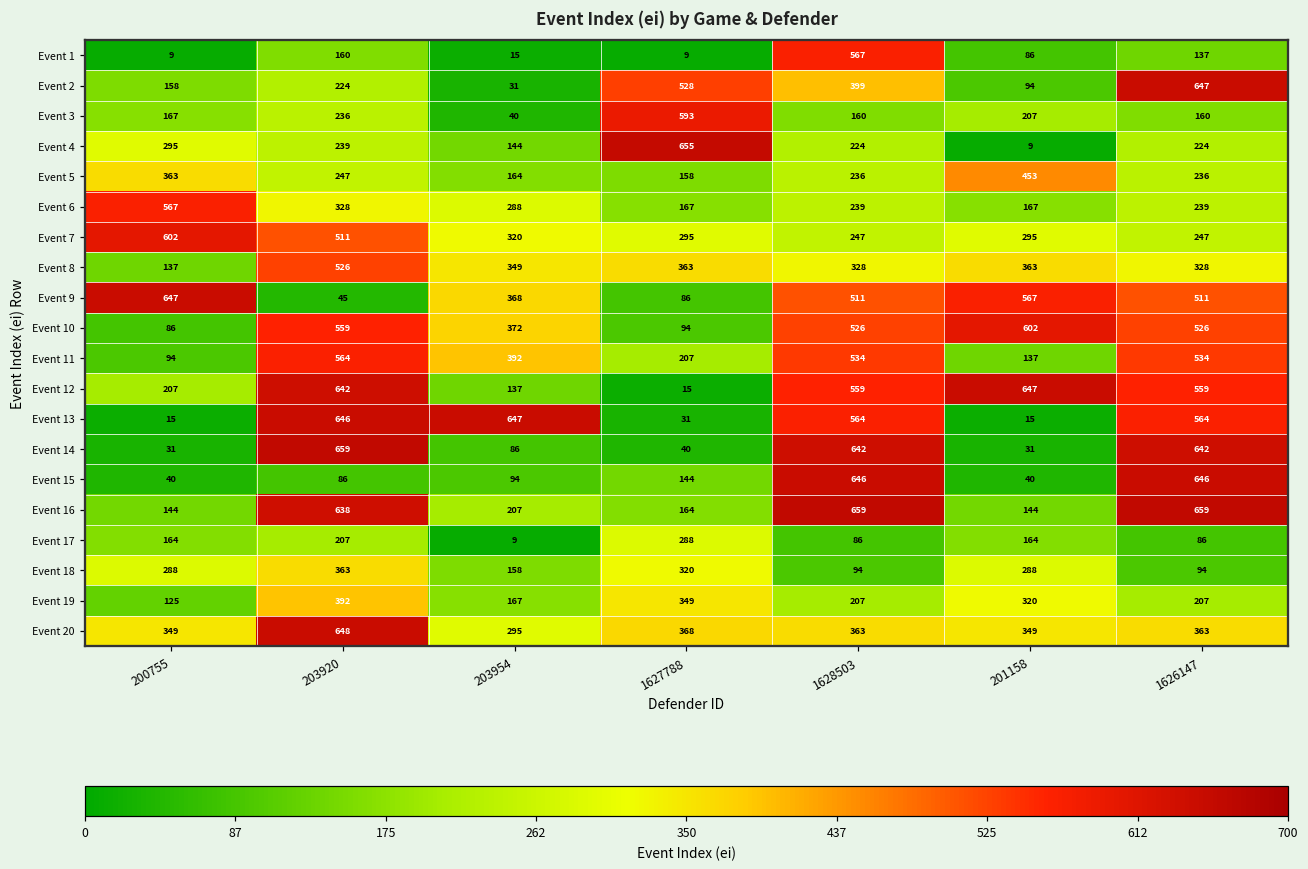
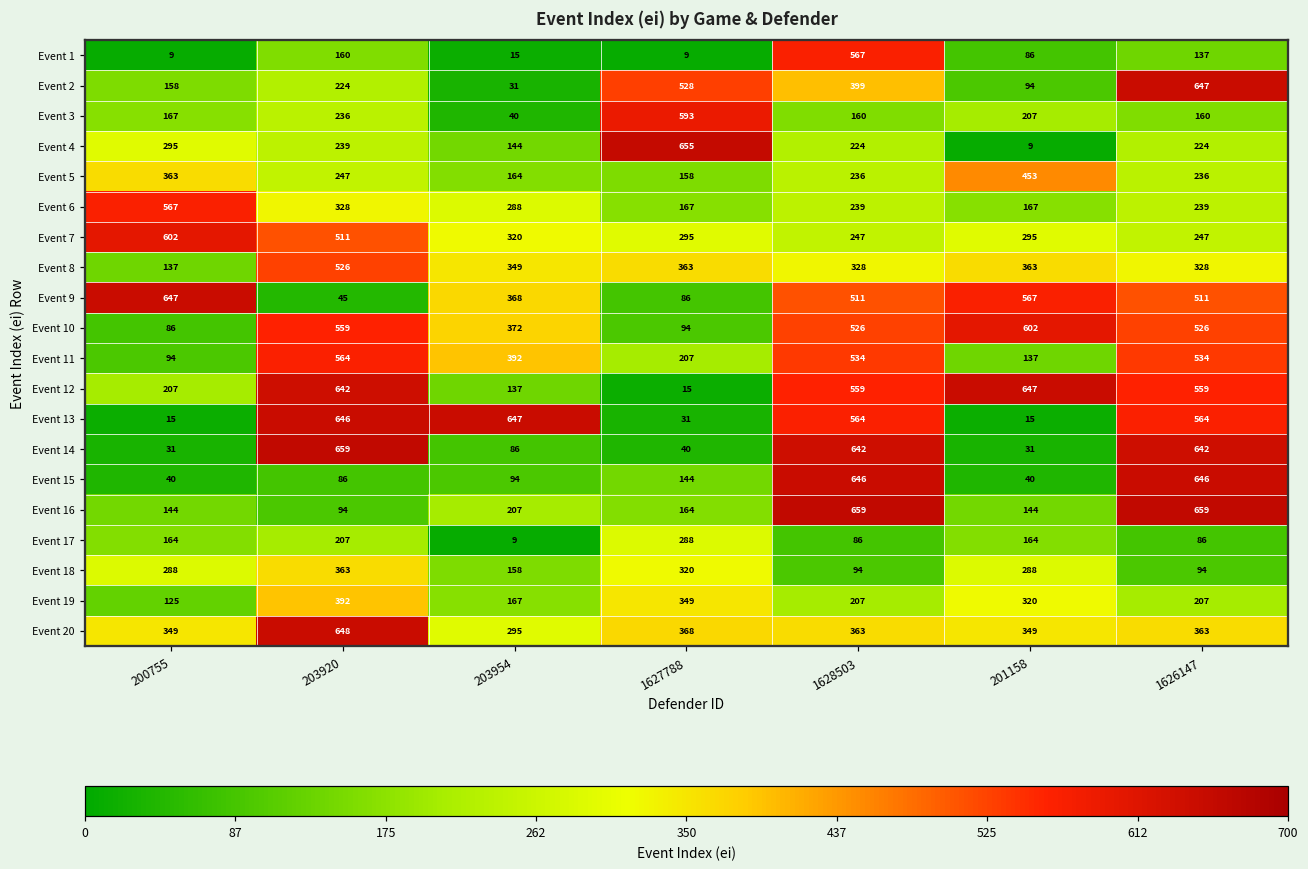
Event 16, 203920: 638 -> 94
